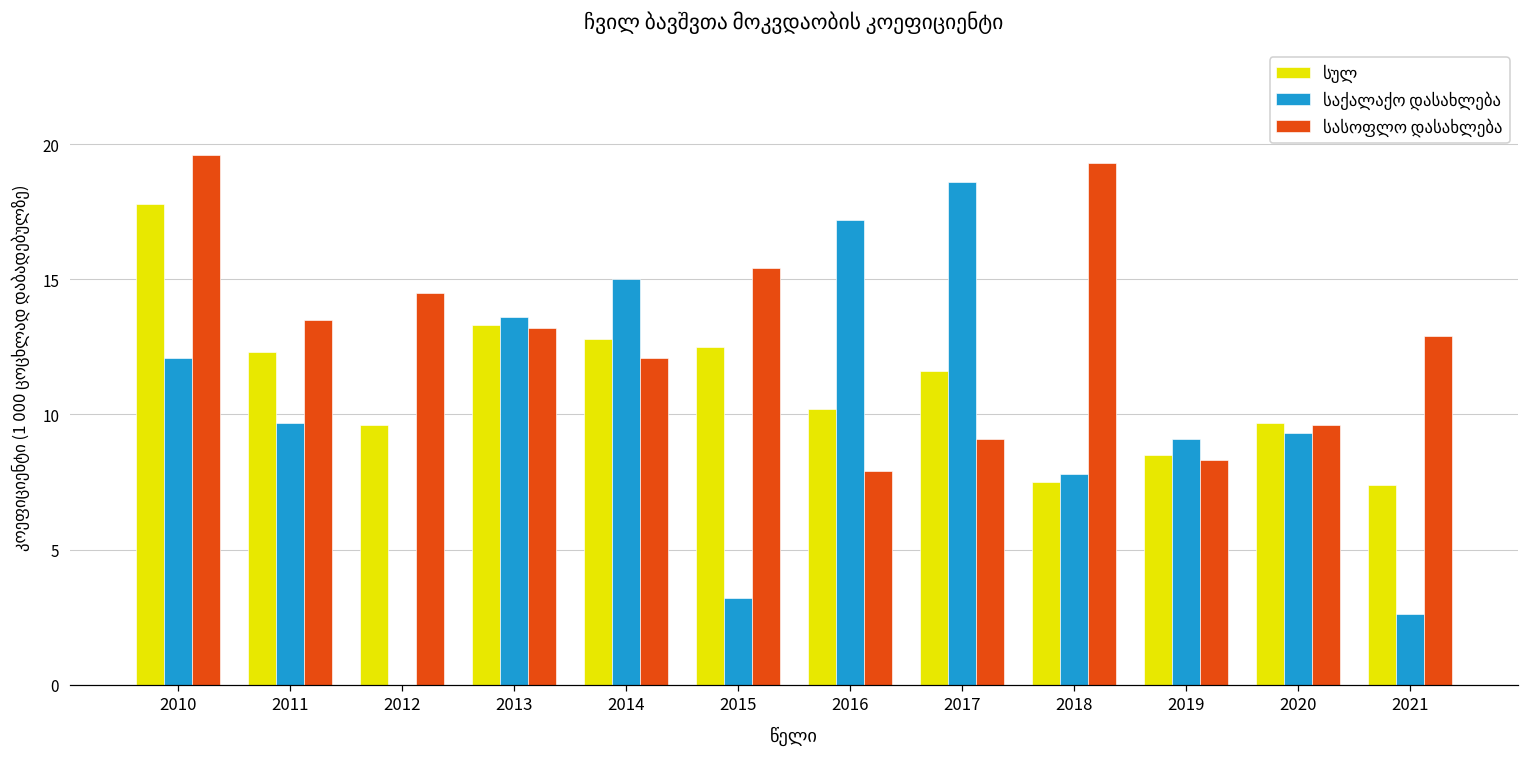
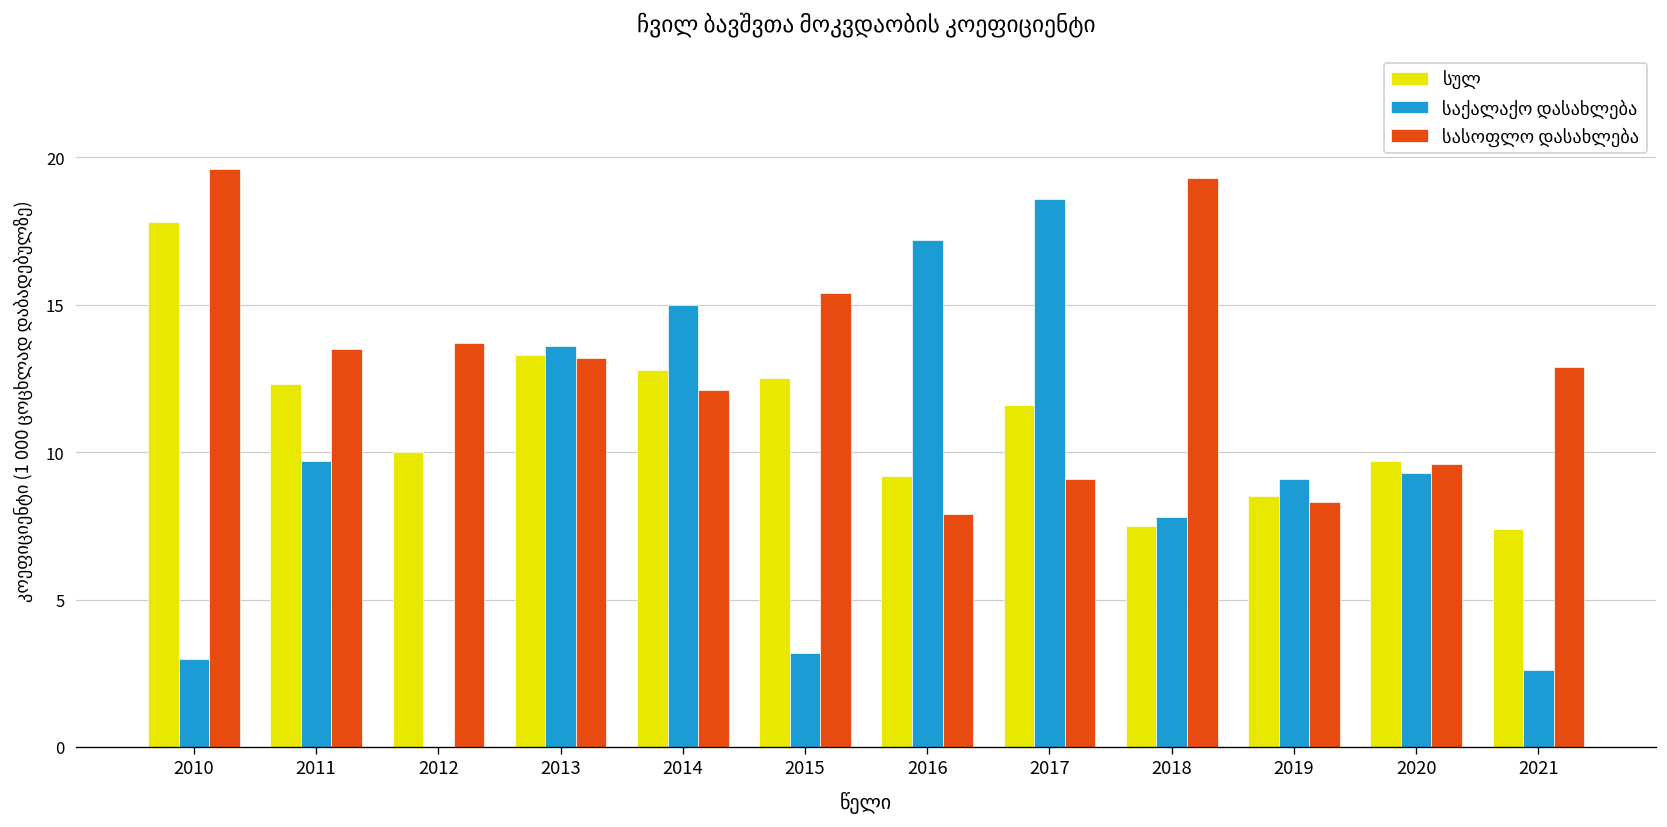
საქალაქო დასახლება, 2010: 12.1 -> 3.0
სულ, 2012: 9.6 -> 10.0
სასოფლო დასახლება, 2012: 14.5 -> 13.7
სულ, 2016: 10.2 -> 9.2
